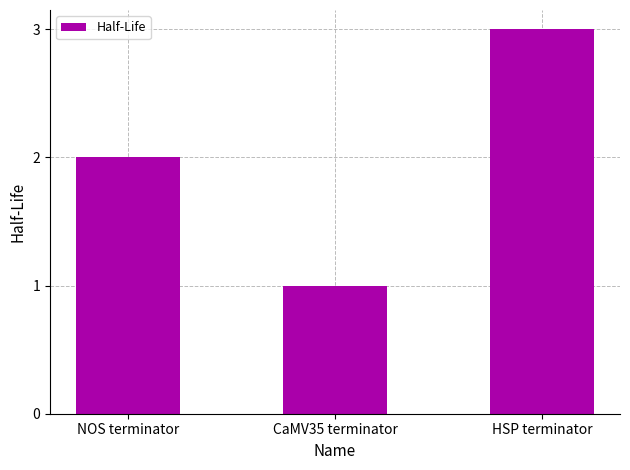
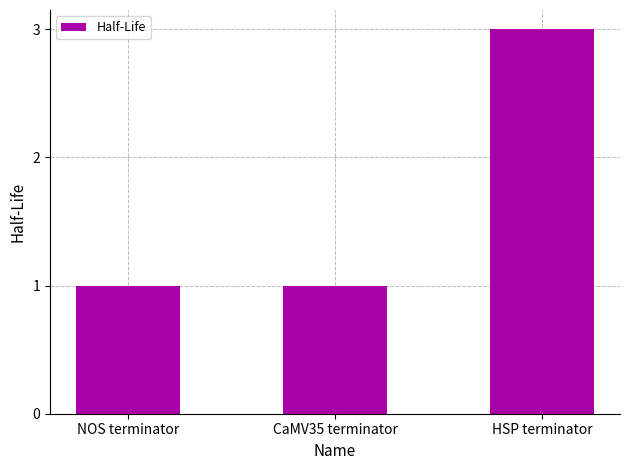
NOS terminator: 2 -> 1
